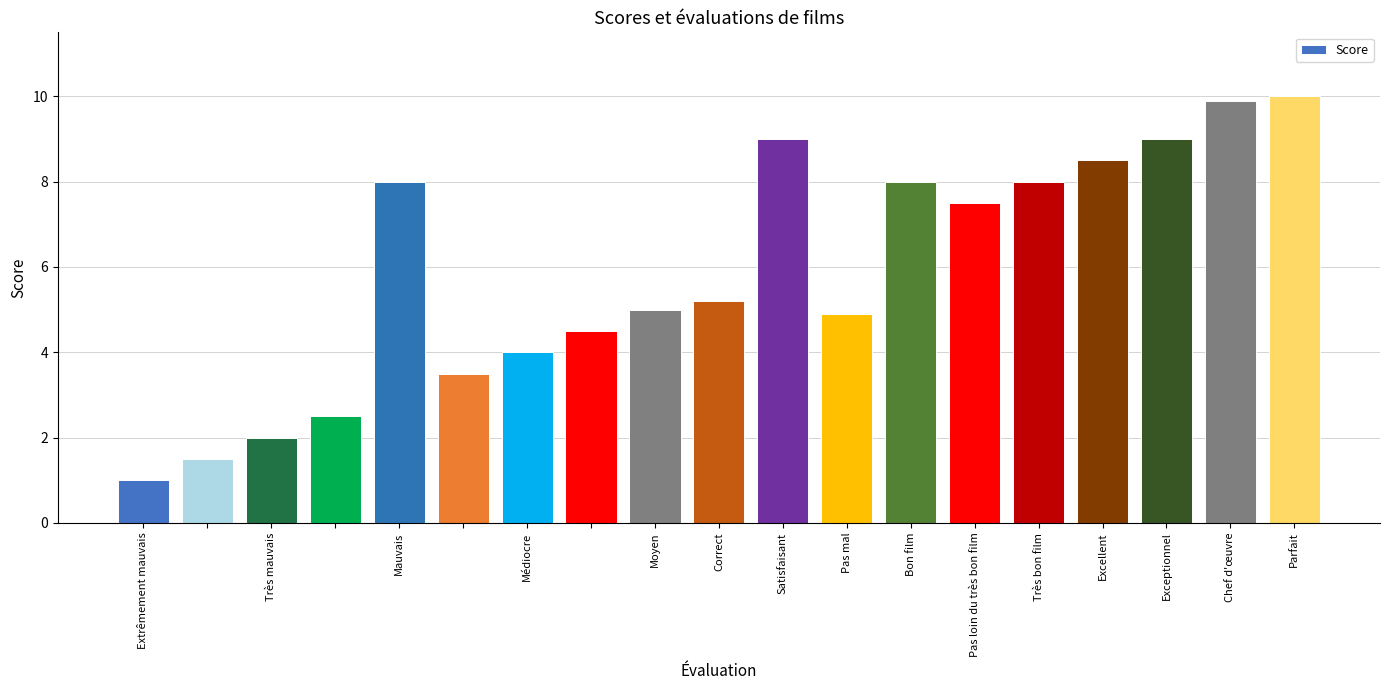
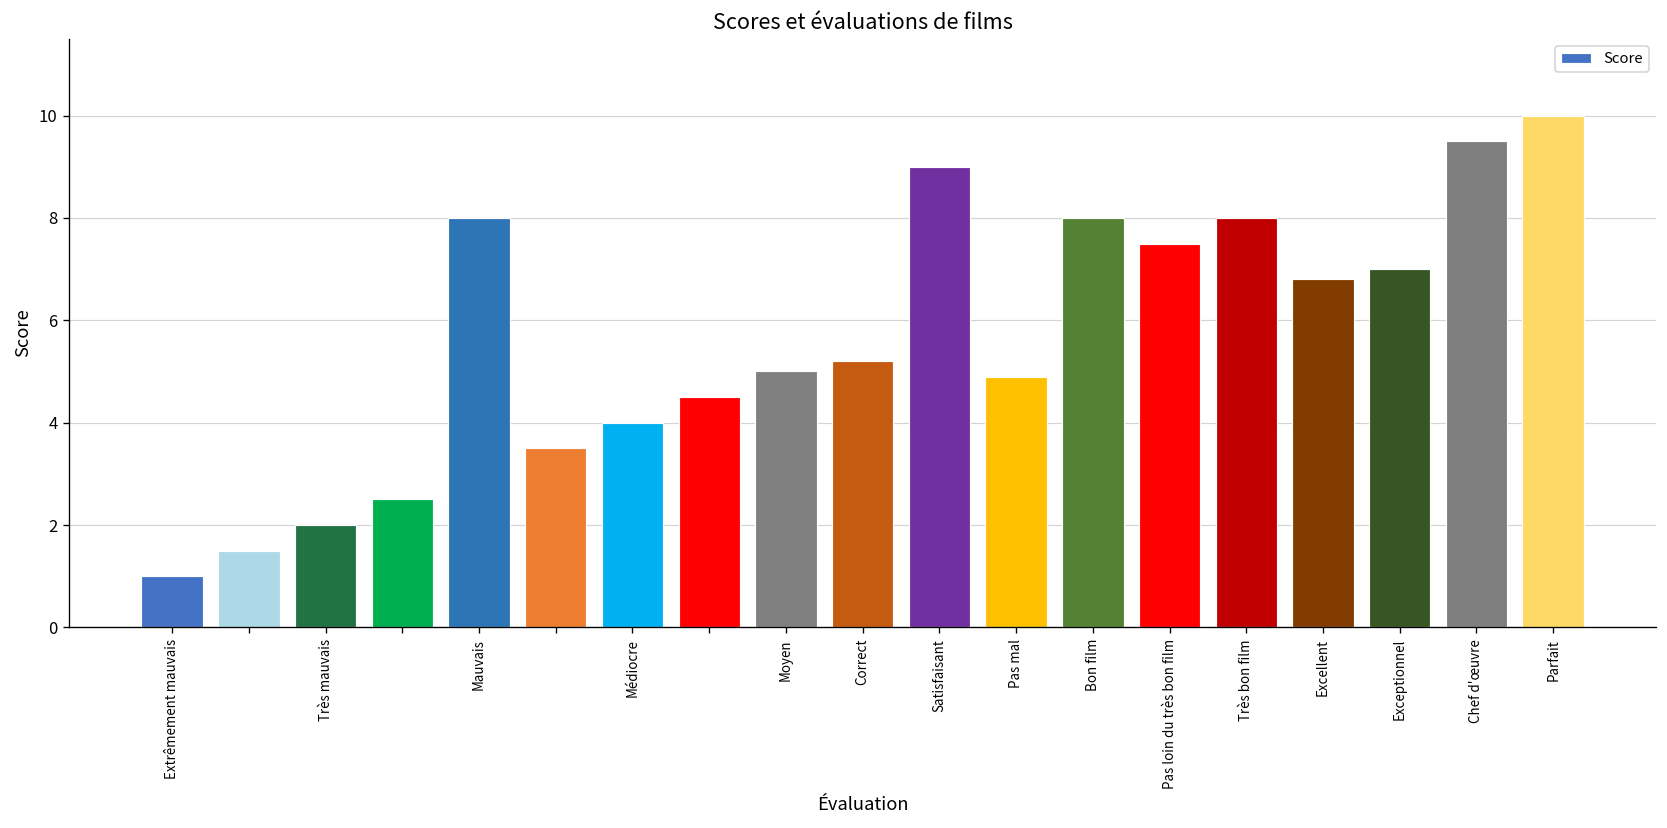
Excellent: 8.5 -> 6.8
Exceptionnel: 9 -> 7
Chef d'œuvre: 9.9 -> 9.5
